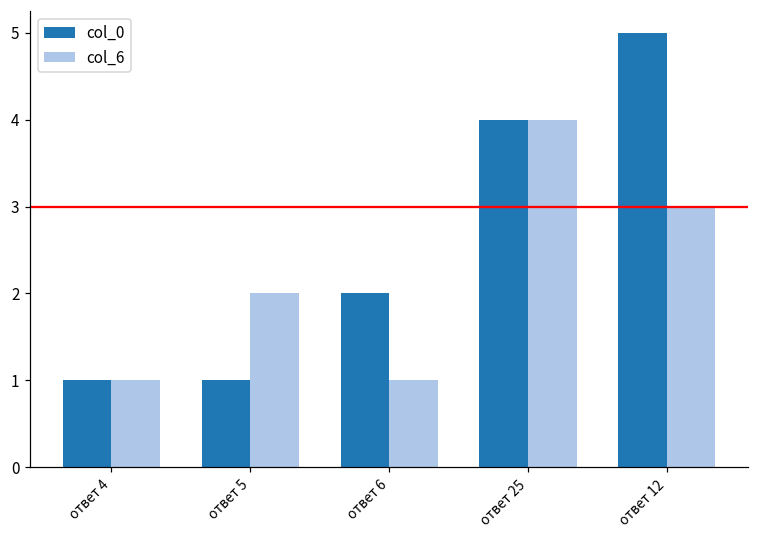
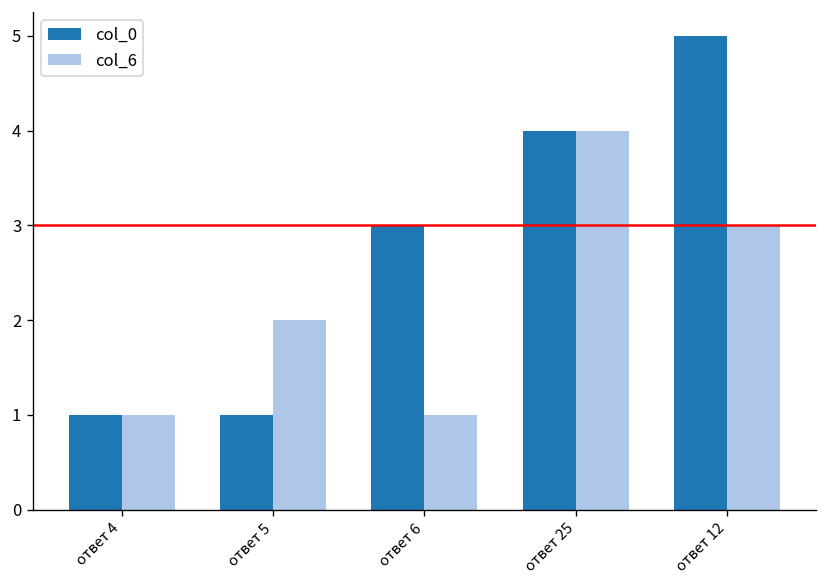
col_0, ответ 6: 2 -> 3
